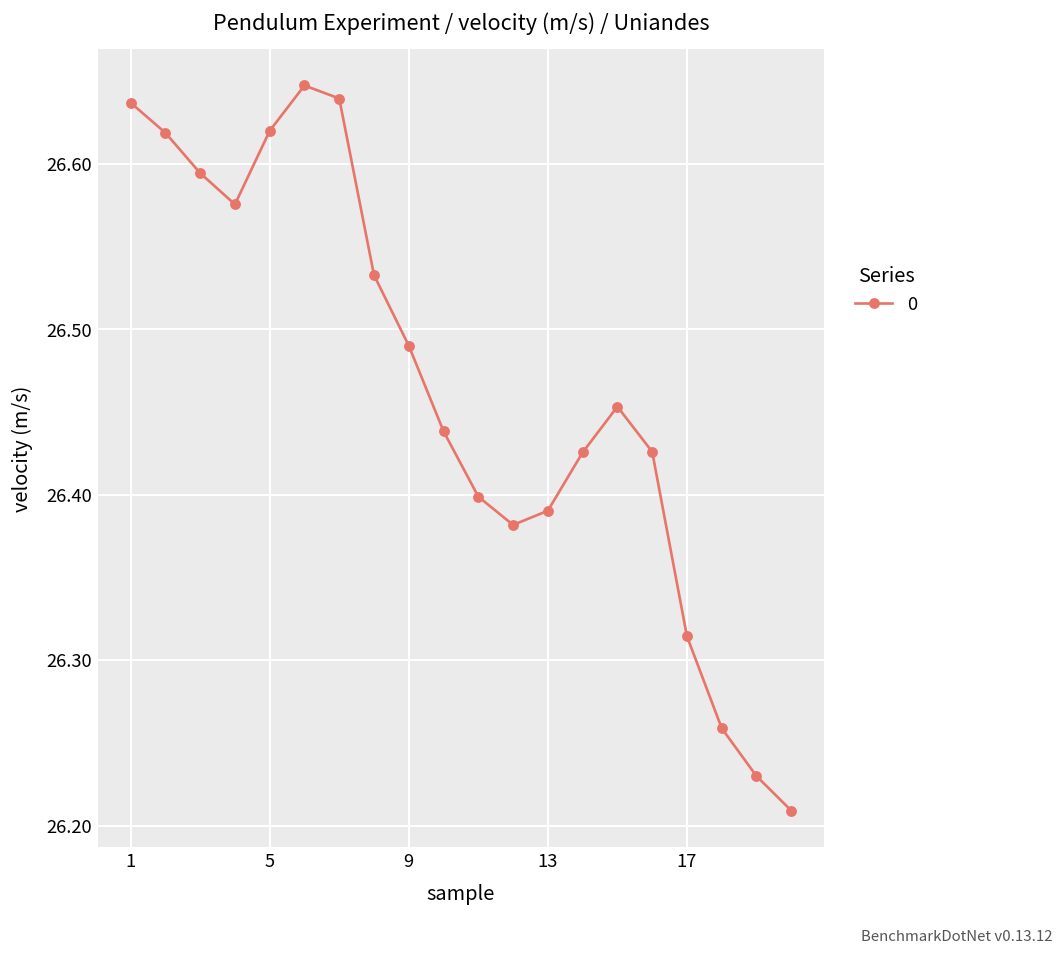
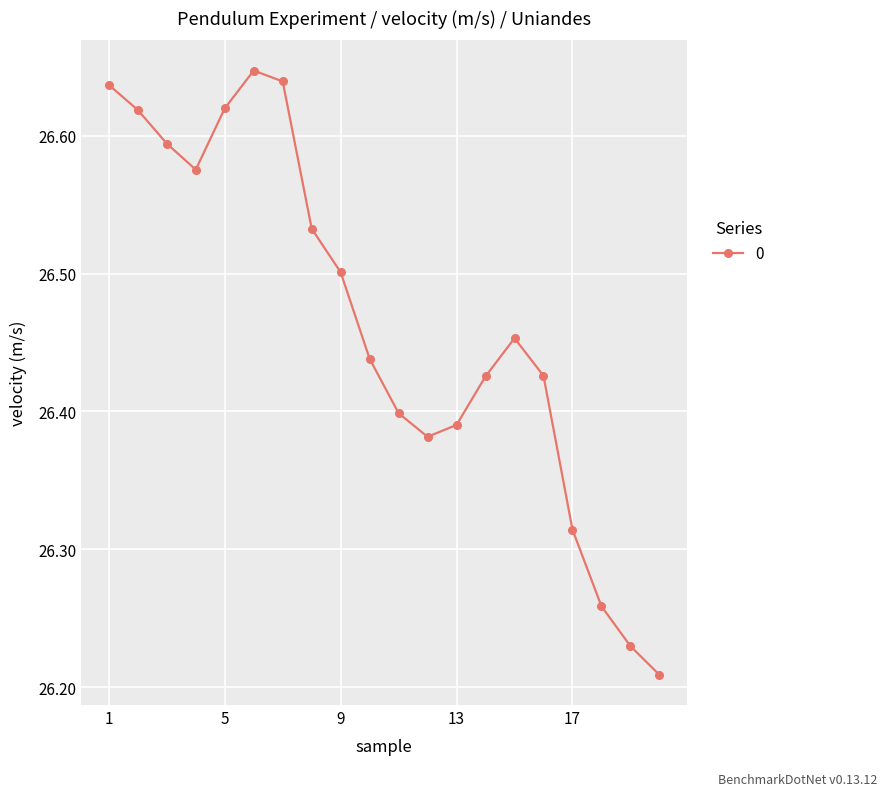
9: 26.490 -> 26.501
